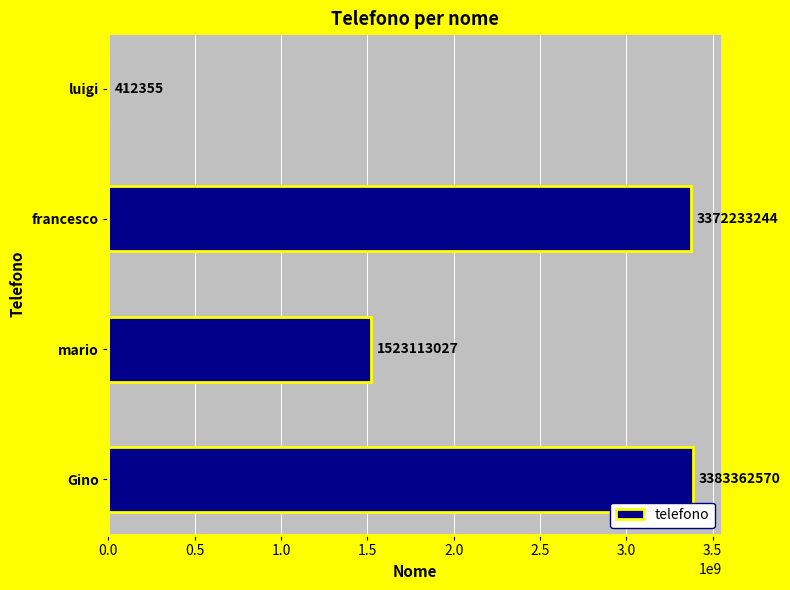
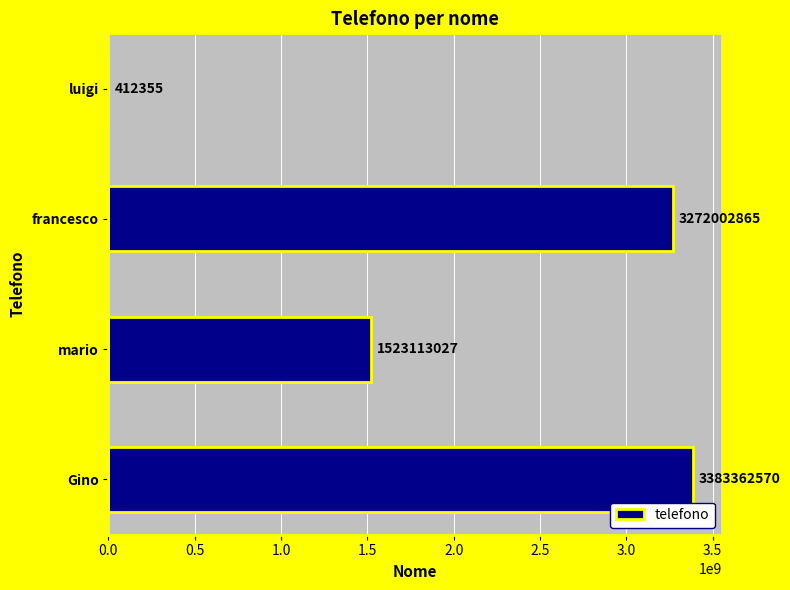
francesco: 3372233244 -> 3272002865
